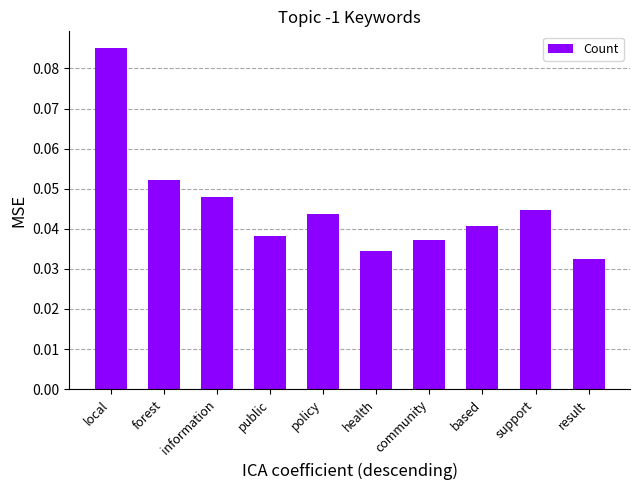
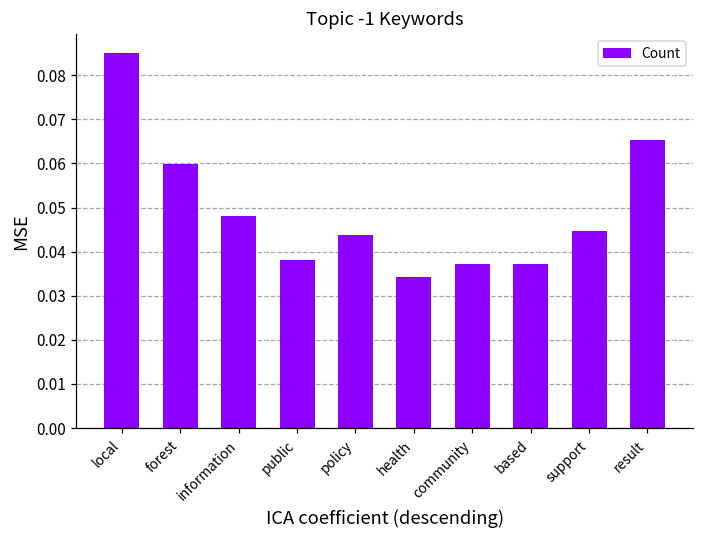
forest: 0.052 -> 0.060
based: 0.041 -> 0.037
result: 0.032 -> 0.065
